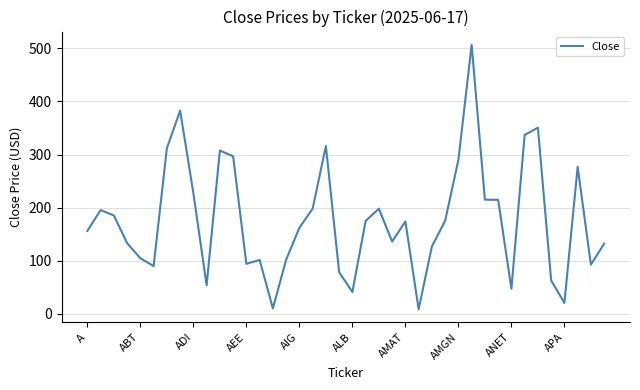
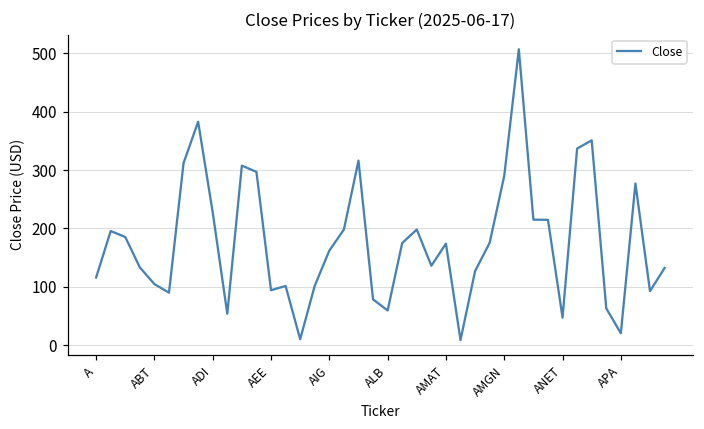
A: 160 -> 120
ALB: 40 -> 60
